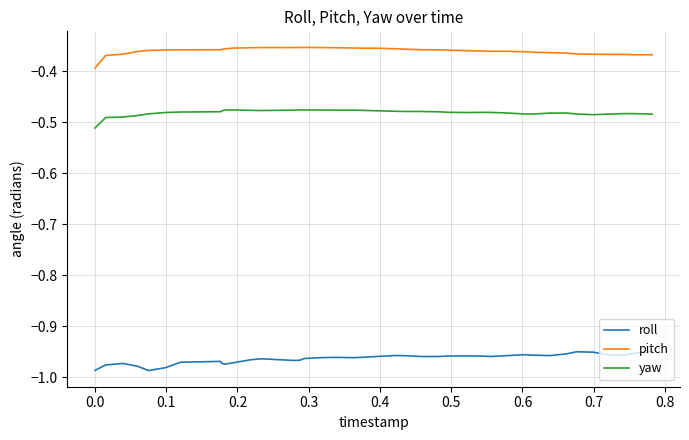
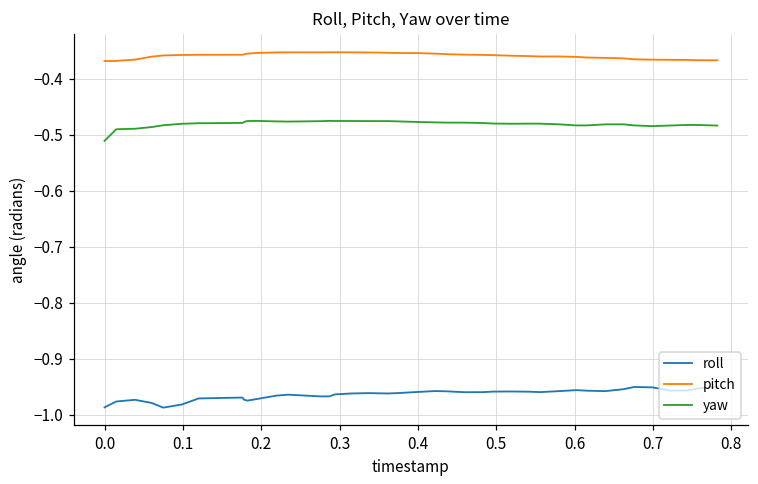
pitch, 0.0: -0.39 -> -0.37
